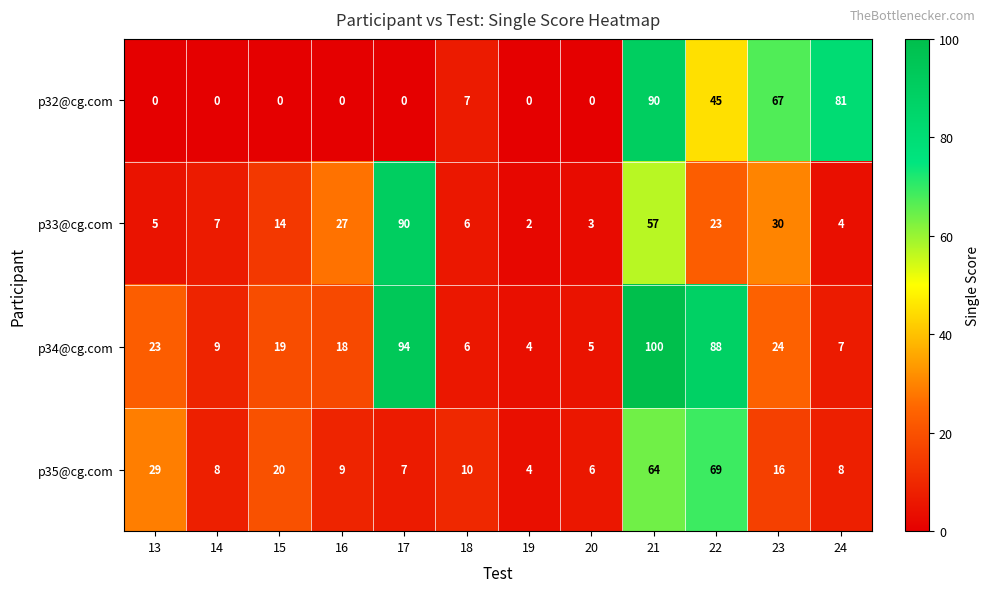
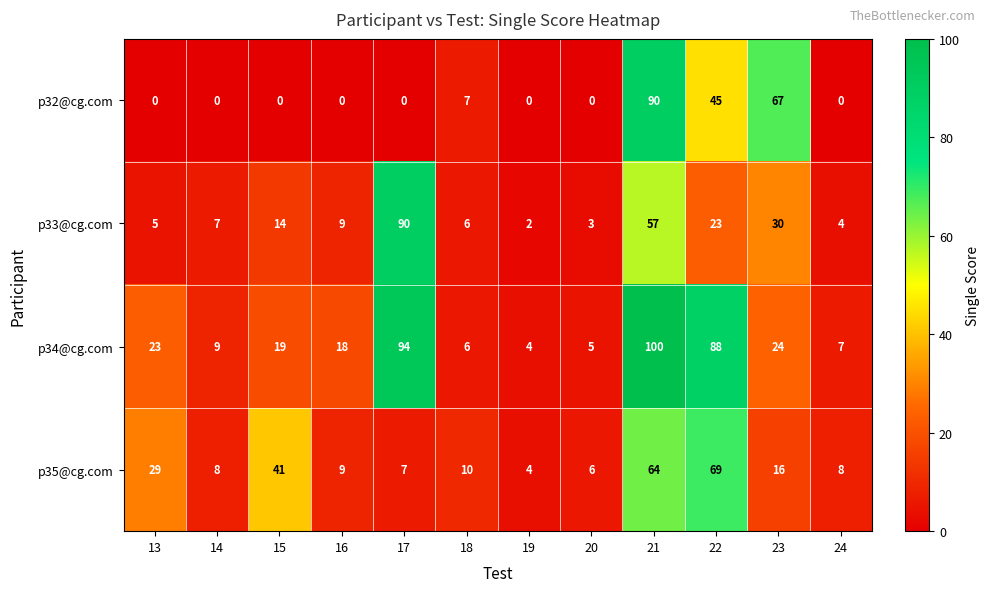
p32@cg.com, 24: 81 -> 0
p33@cg.com, 16: 27 -> 9
p35@cg.com, 15: 20 -> 41
